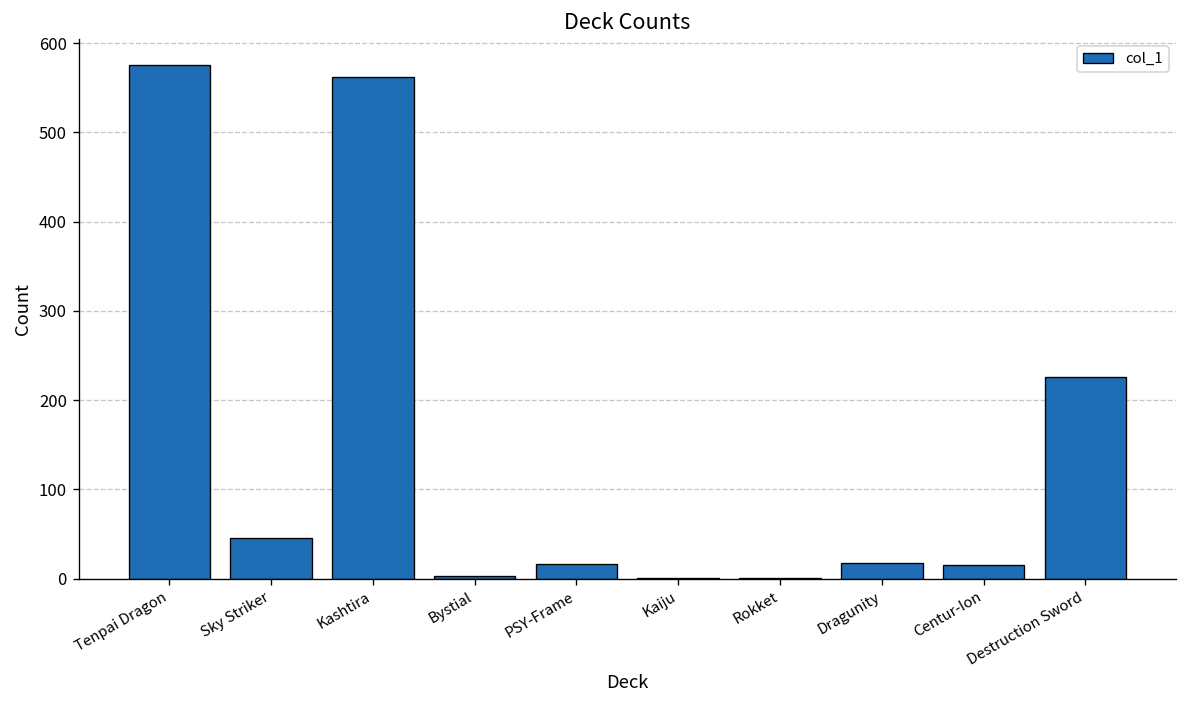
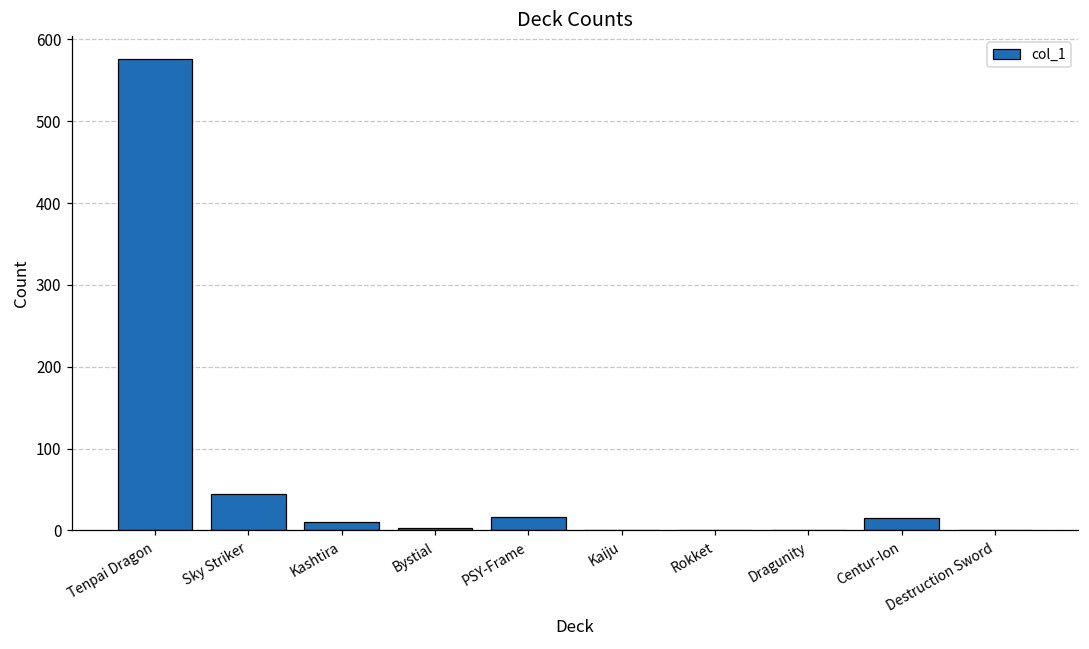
Kashtira: 560 -> 10
Dragunity: 20 -> 0
Destruction Sword: 230 -> 0
